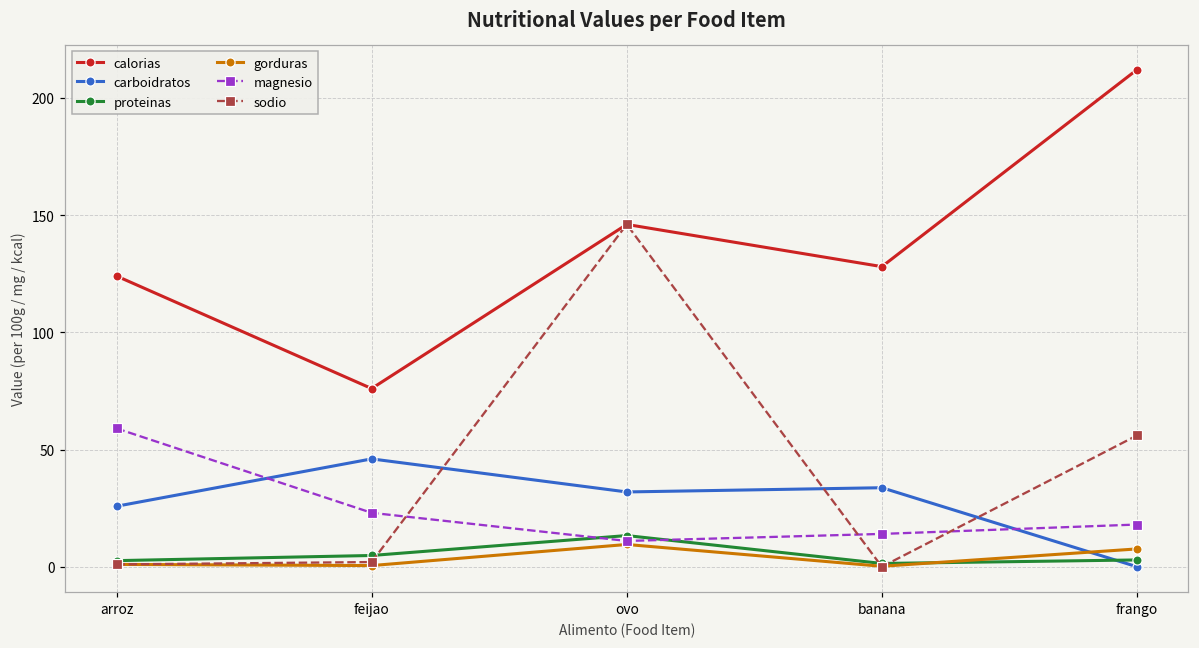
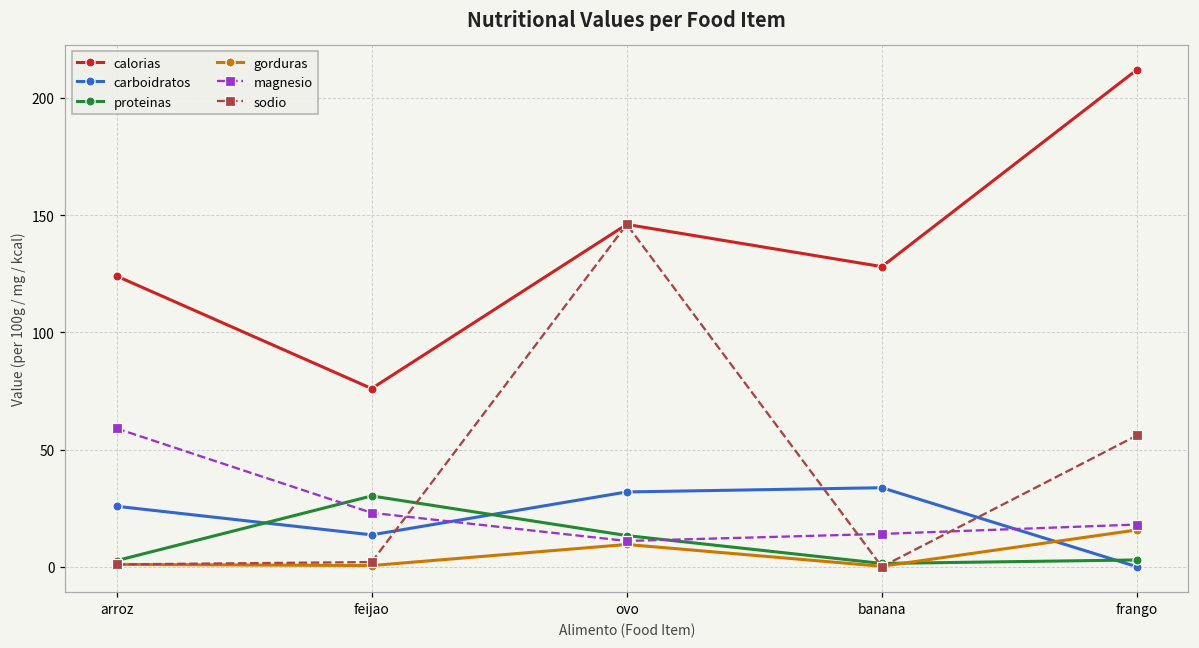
carboidratos, feijao: 46 -> 14
proteinas, feijao: 5 -> 30
gorduras, frango: 8 -> 16
